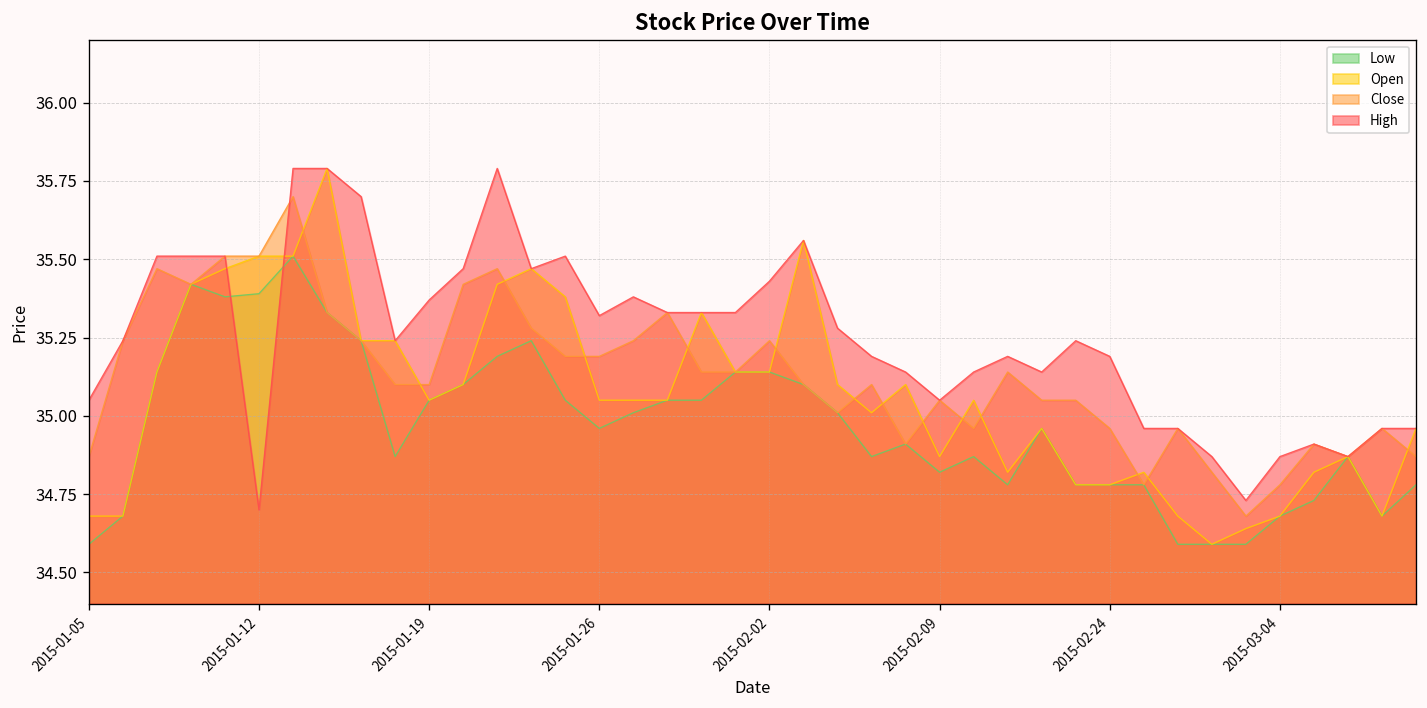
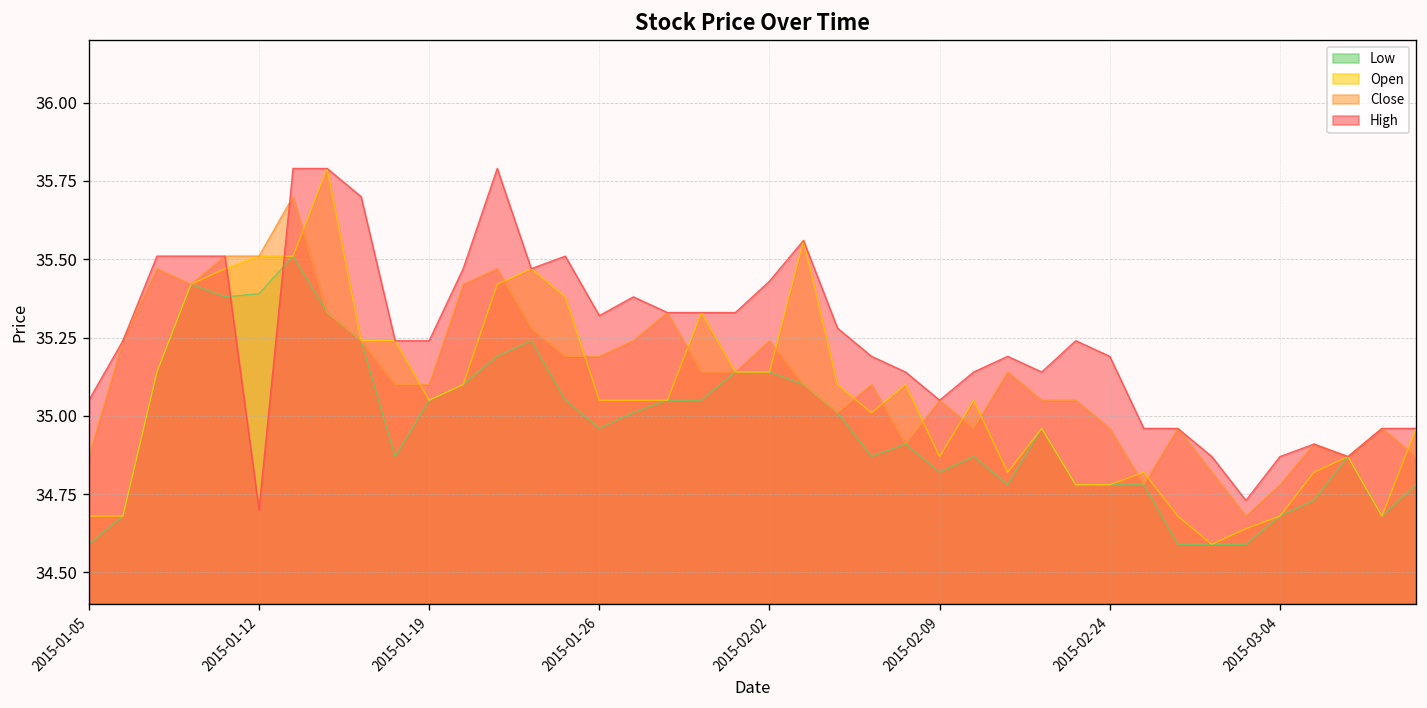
High, 2015-01-19: 35.37 -> 35.24
